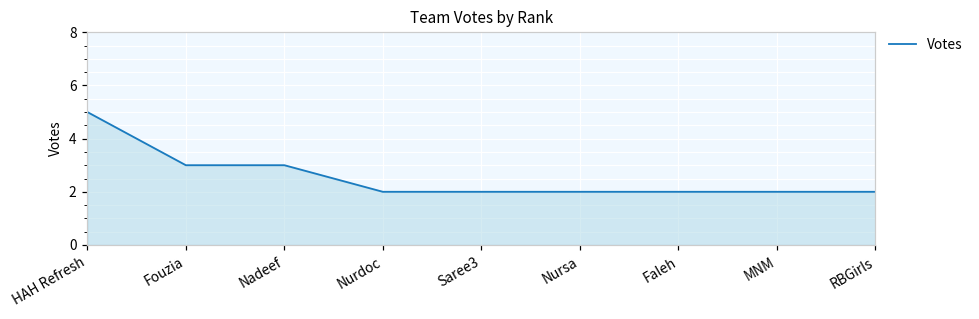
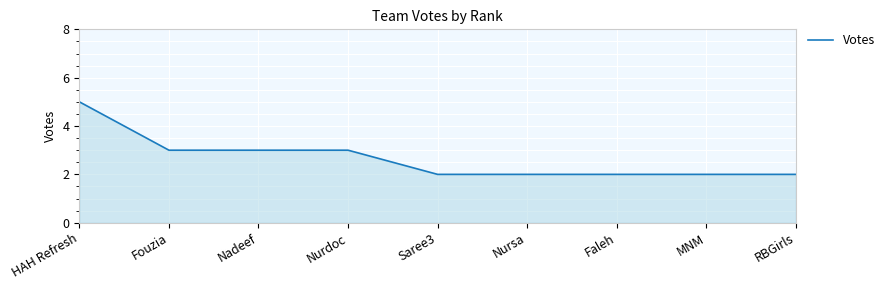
Nurdoc: 2 -> 3
